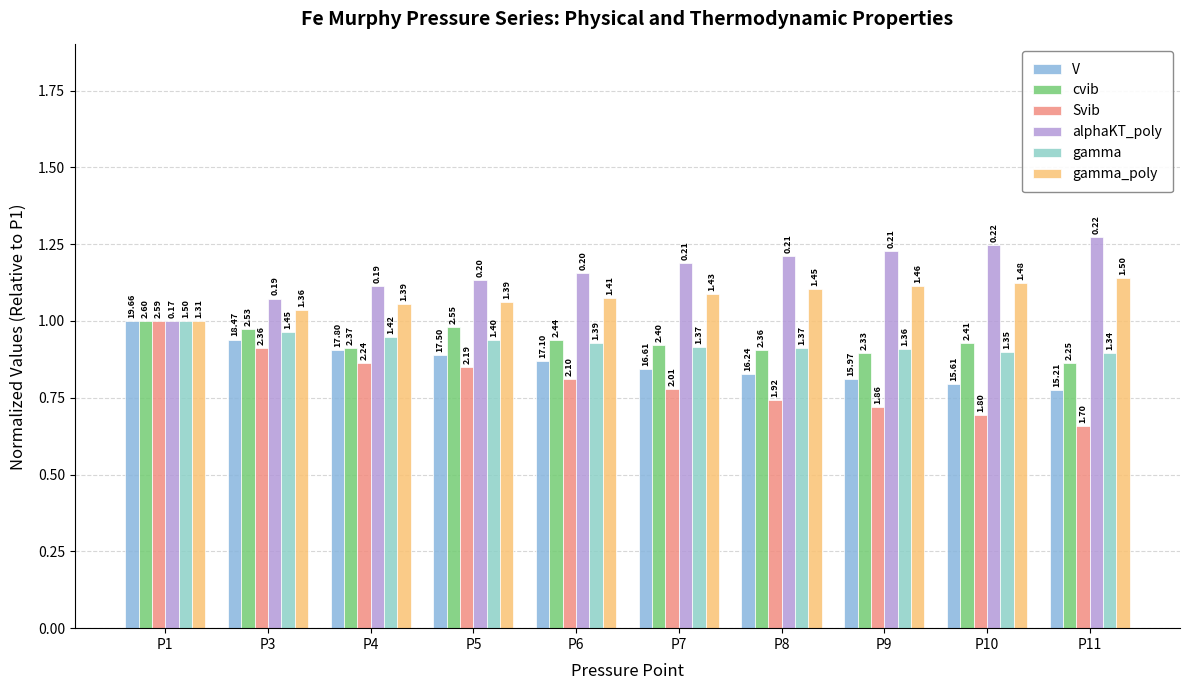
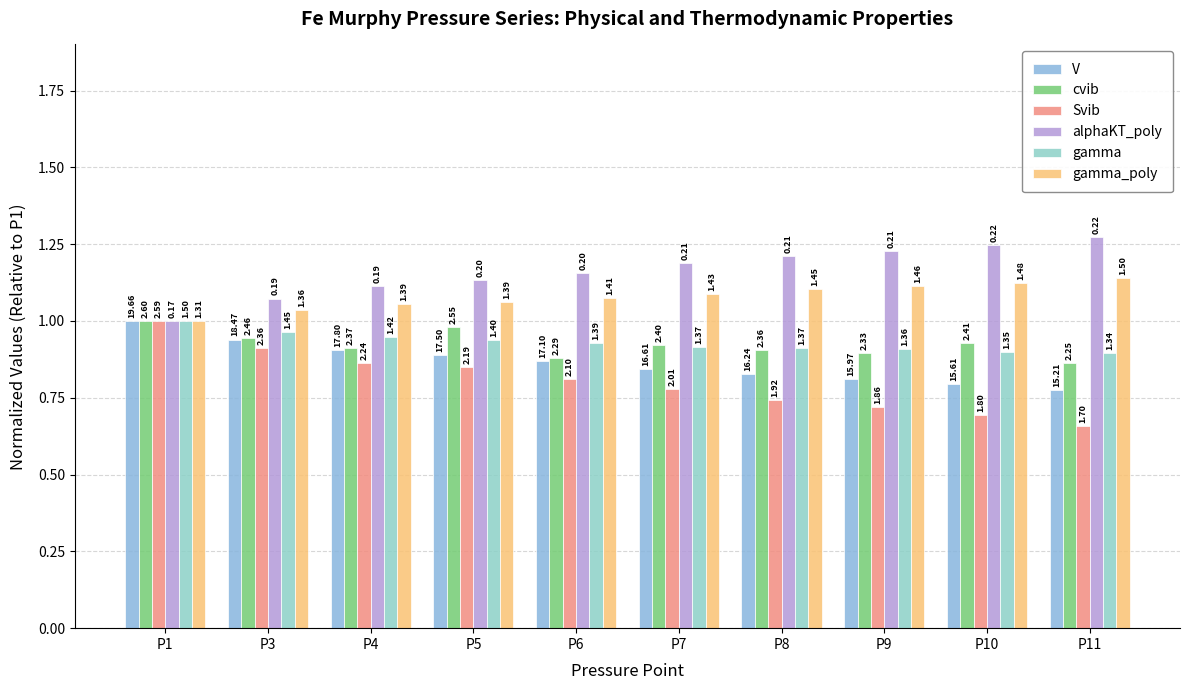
cvib, P3: 2.53 -> 2.46
cvib, P6: 2.44 -> 2.29
